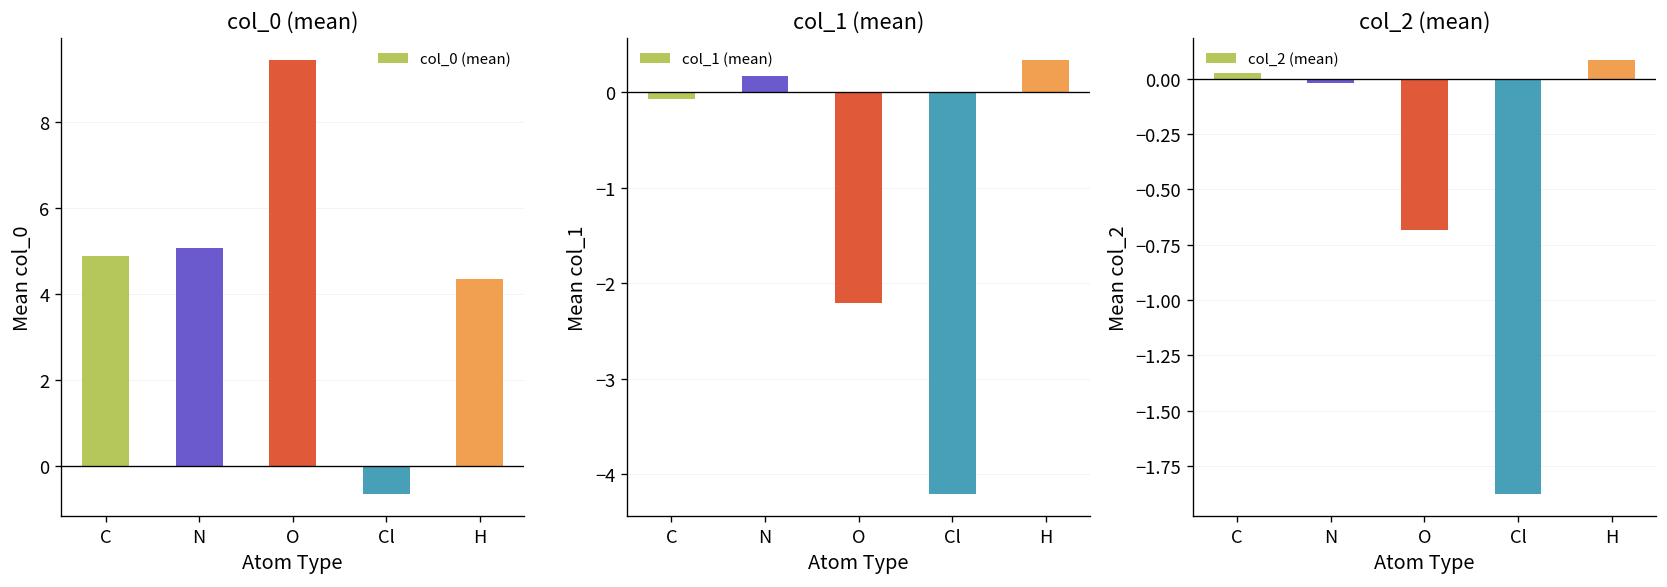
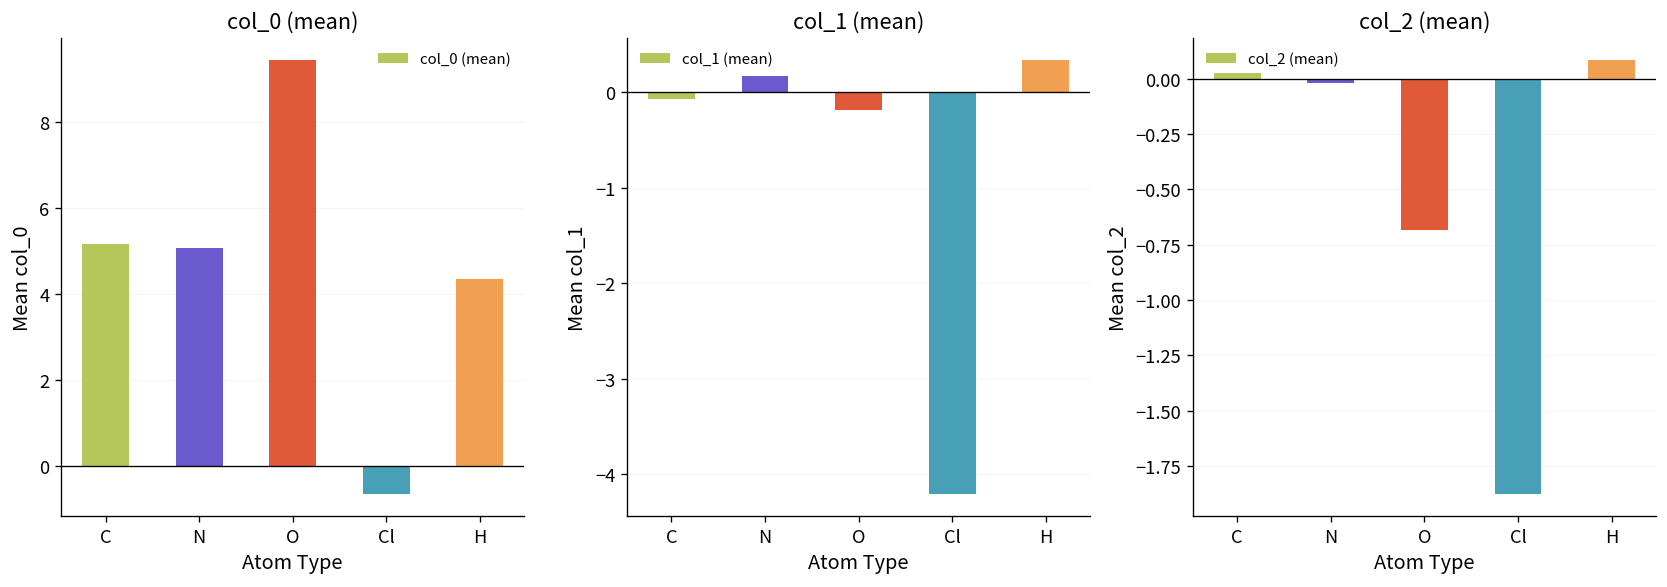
col_0 (mean), C: 4.9 -> 5.2
col_1 (mean), O: -2.2 -> -0.2
